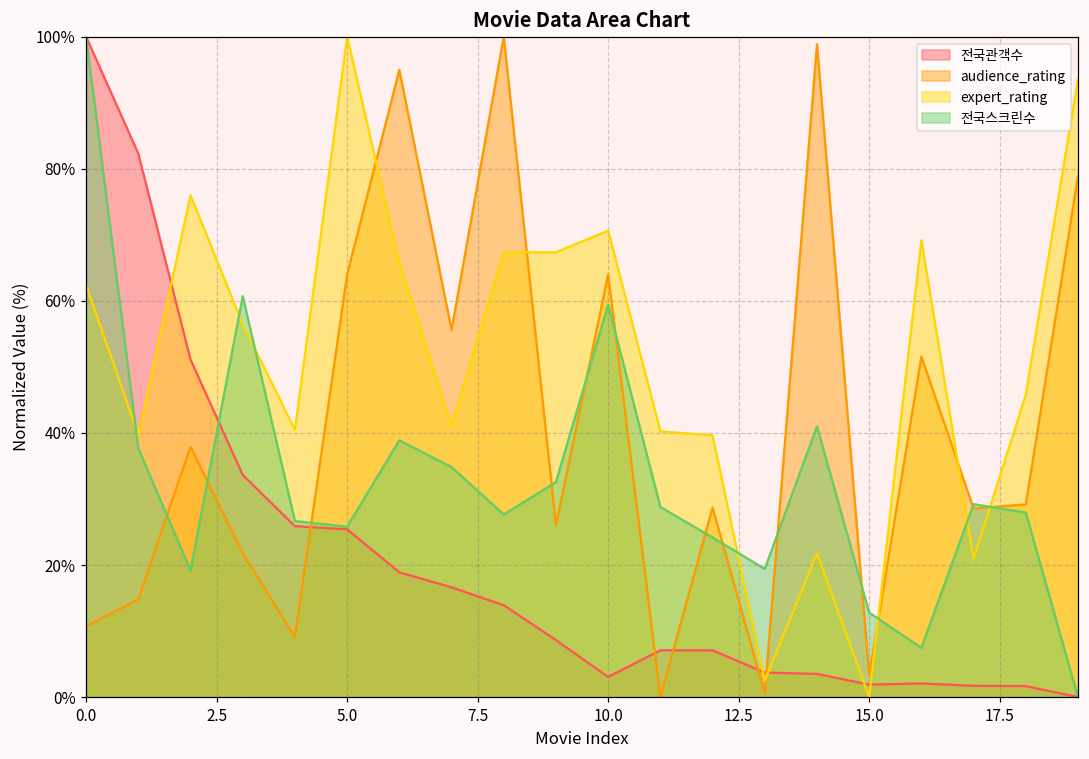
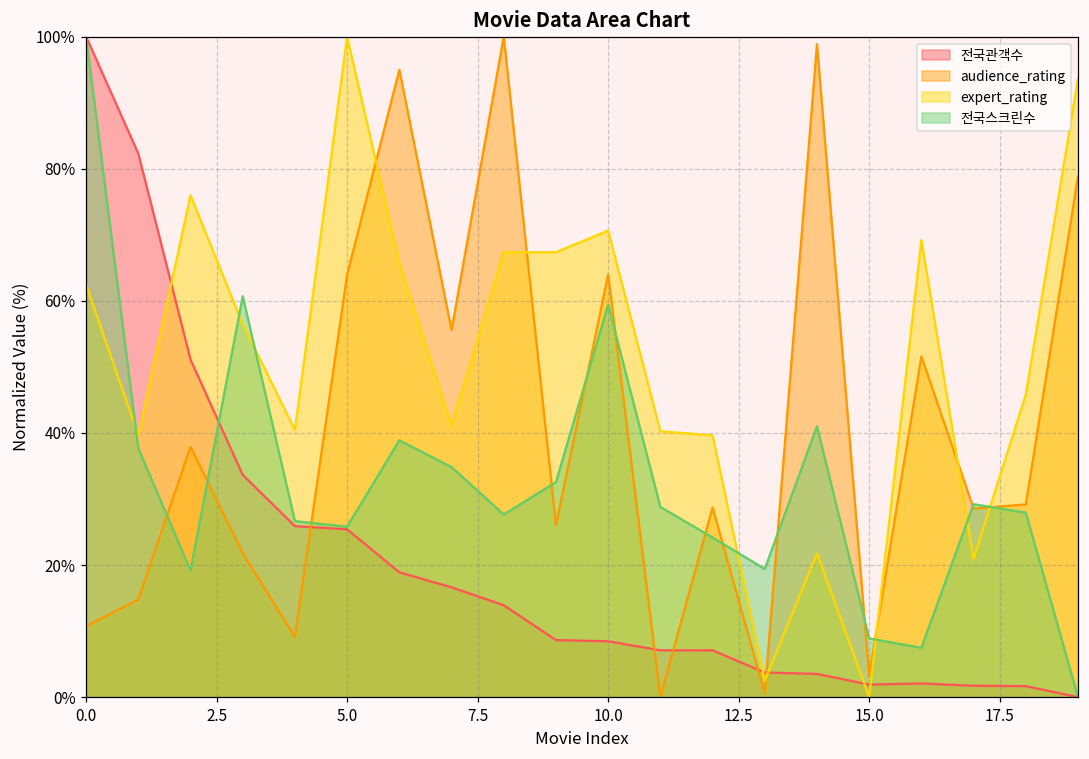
전국관객수, 10.0: 3% -> 8%
전국스크린수, 15.0: 13% -> 9%
